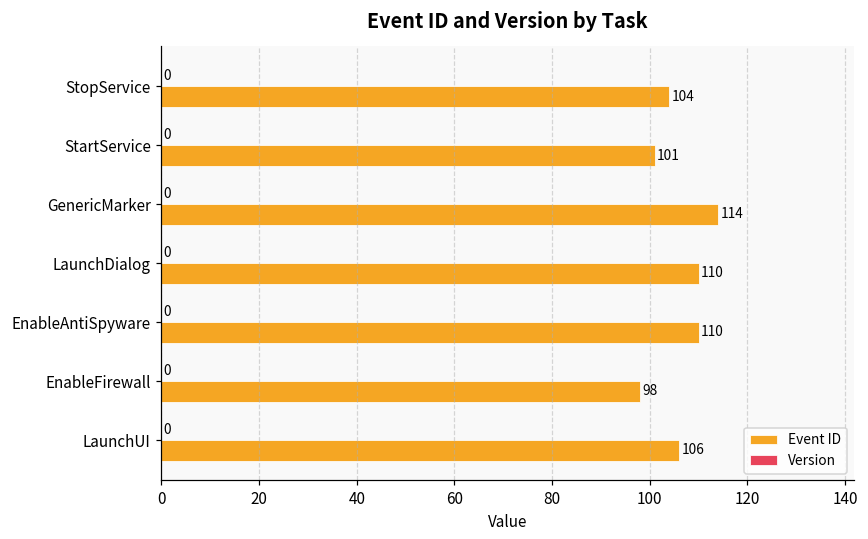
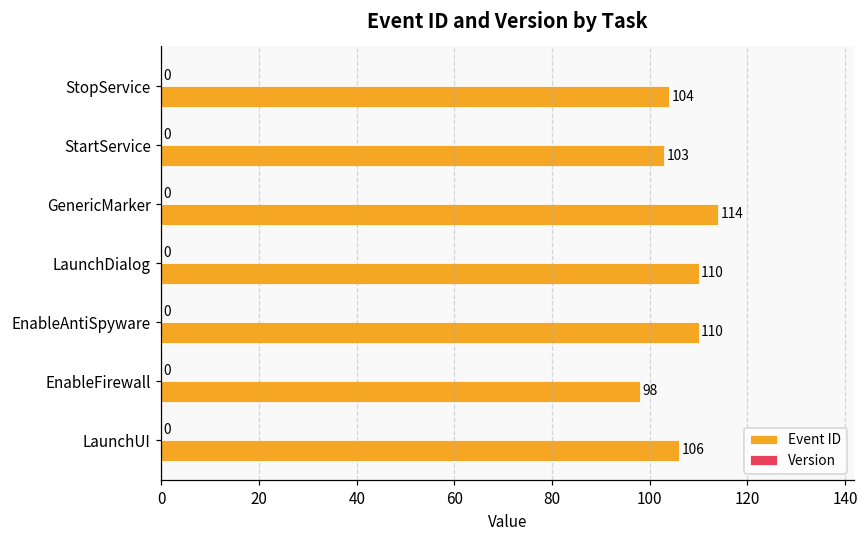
Event ID, StartService: 101 -> 103
